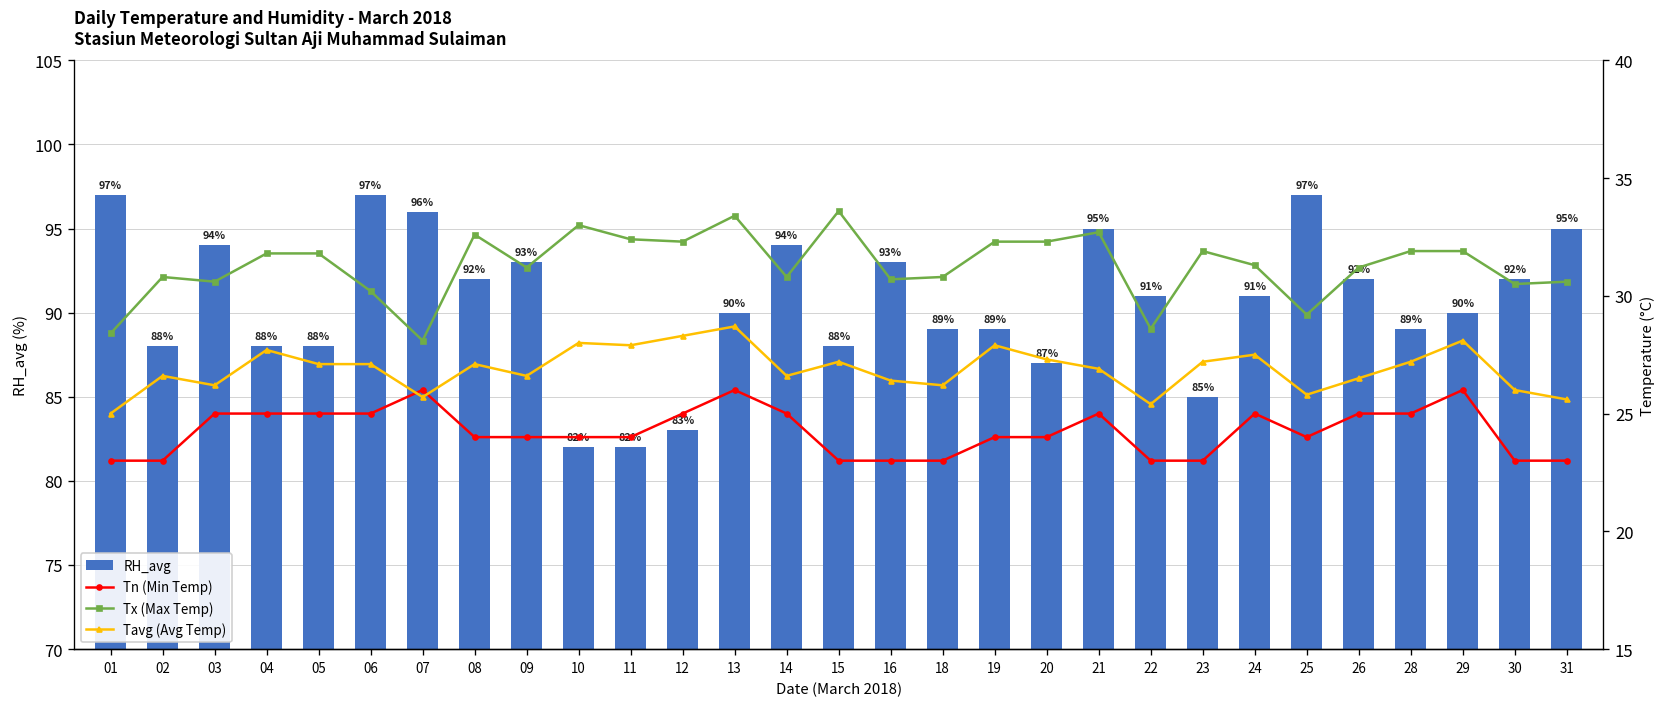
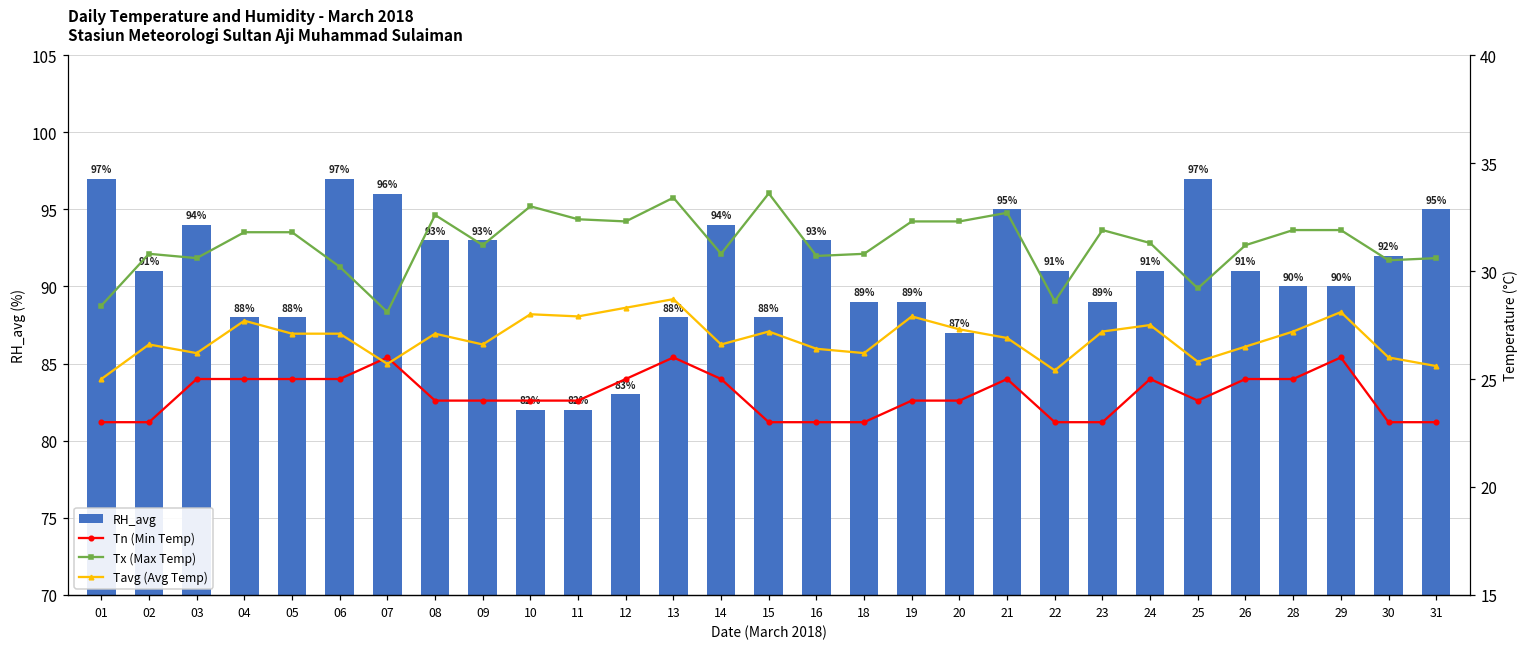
RH_avg, 02: 88% -> 91%
RH_avg, 08: 92% -> 93%
RH_avg, 13: 90% -> 88%
RH_avg, 23: 85% -> 89%
RH_avg, 26: 92% -> 91%
RH_avg, 28: 89% -> 90%
